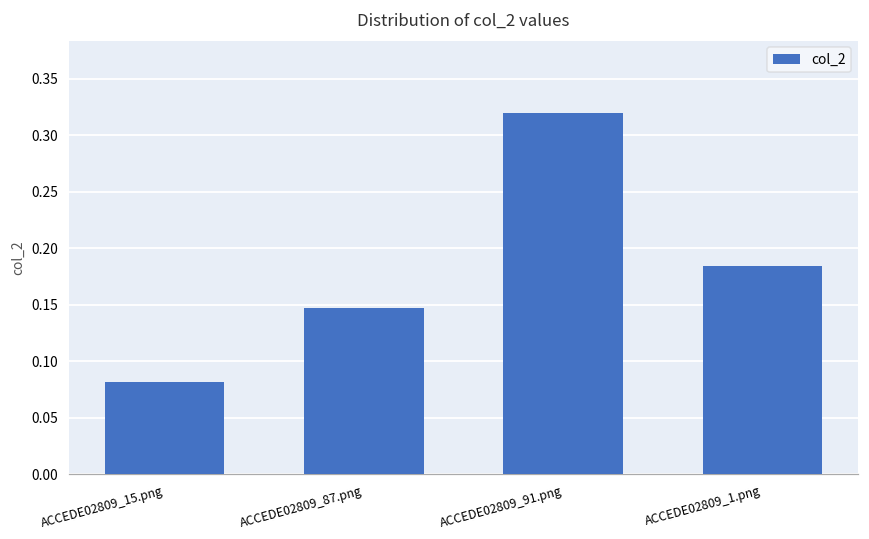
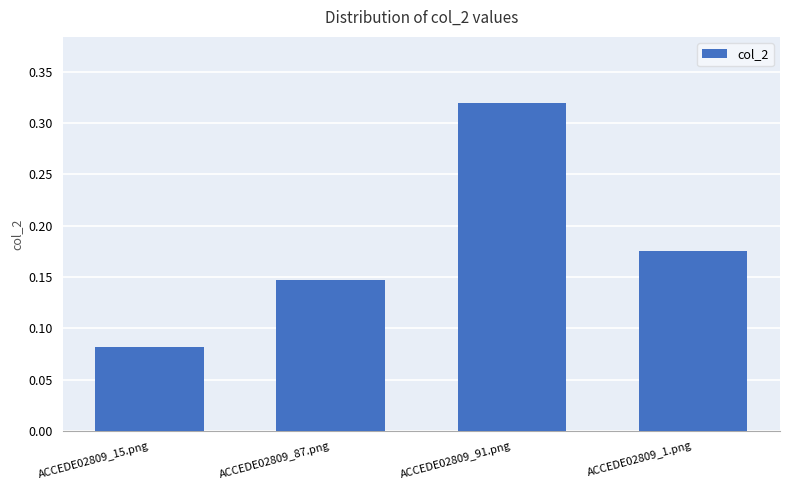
ACCEDE02809_1.png: 0.184 -> 0.175
